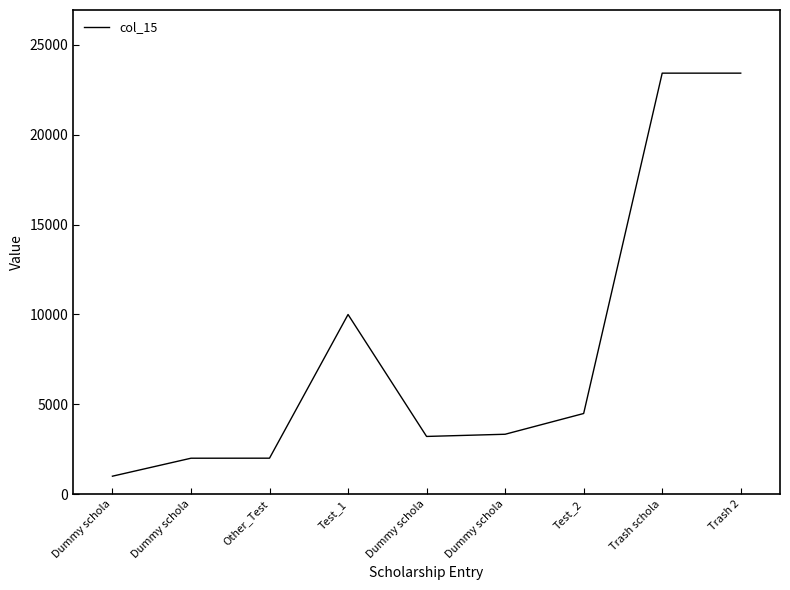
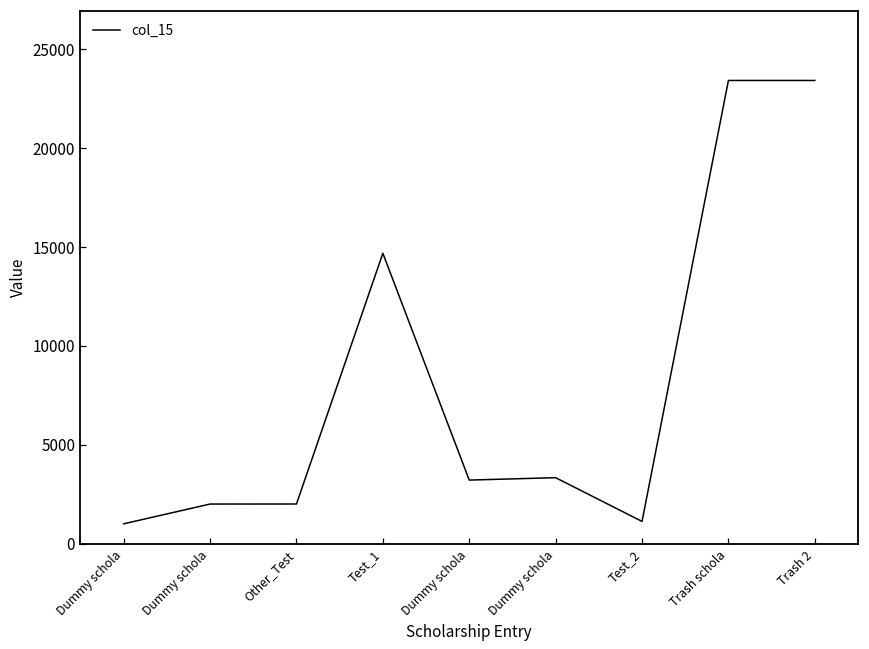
Test_1: 10000 -> 14700
Test_2: 4500 -> 1100
